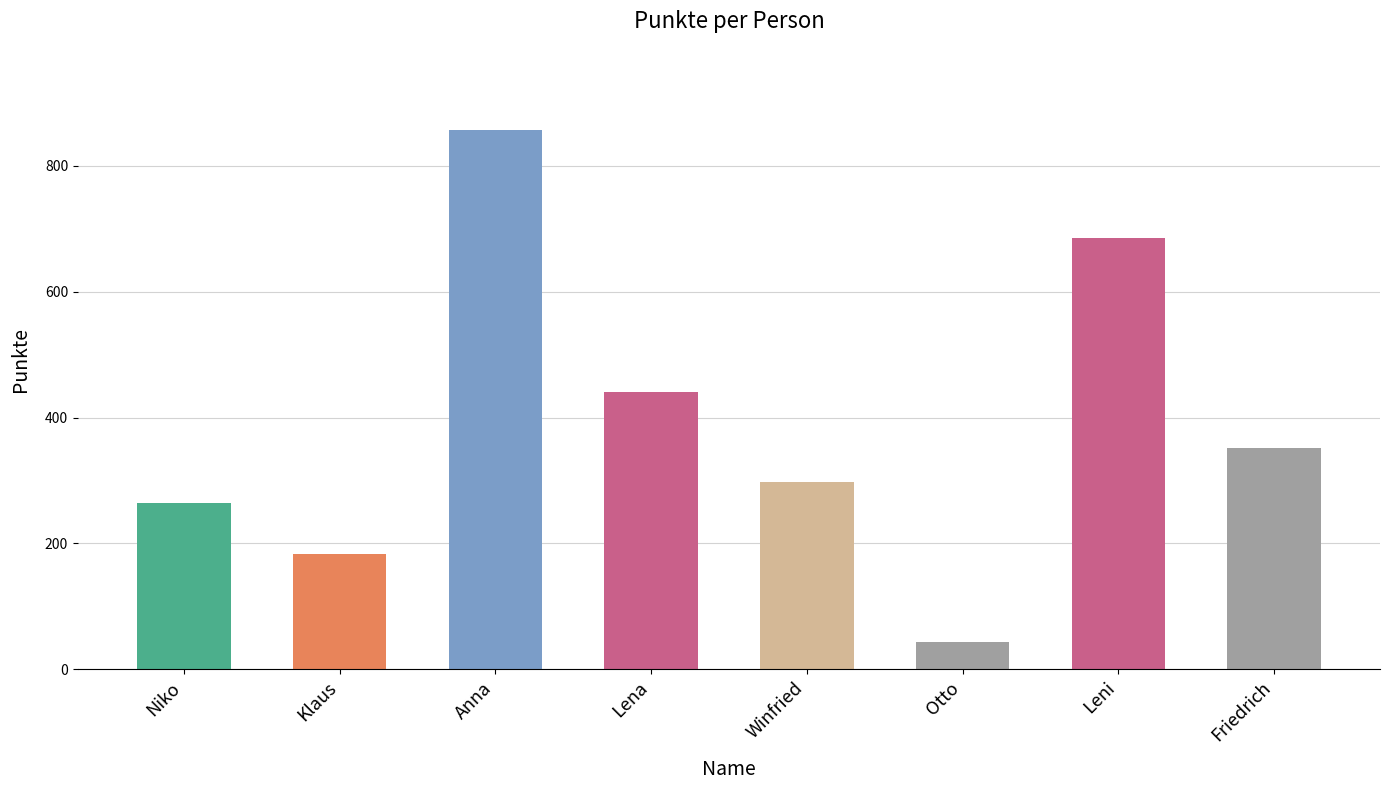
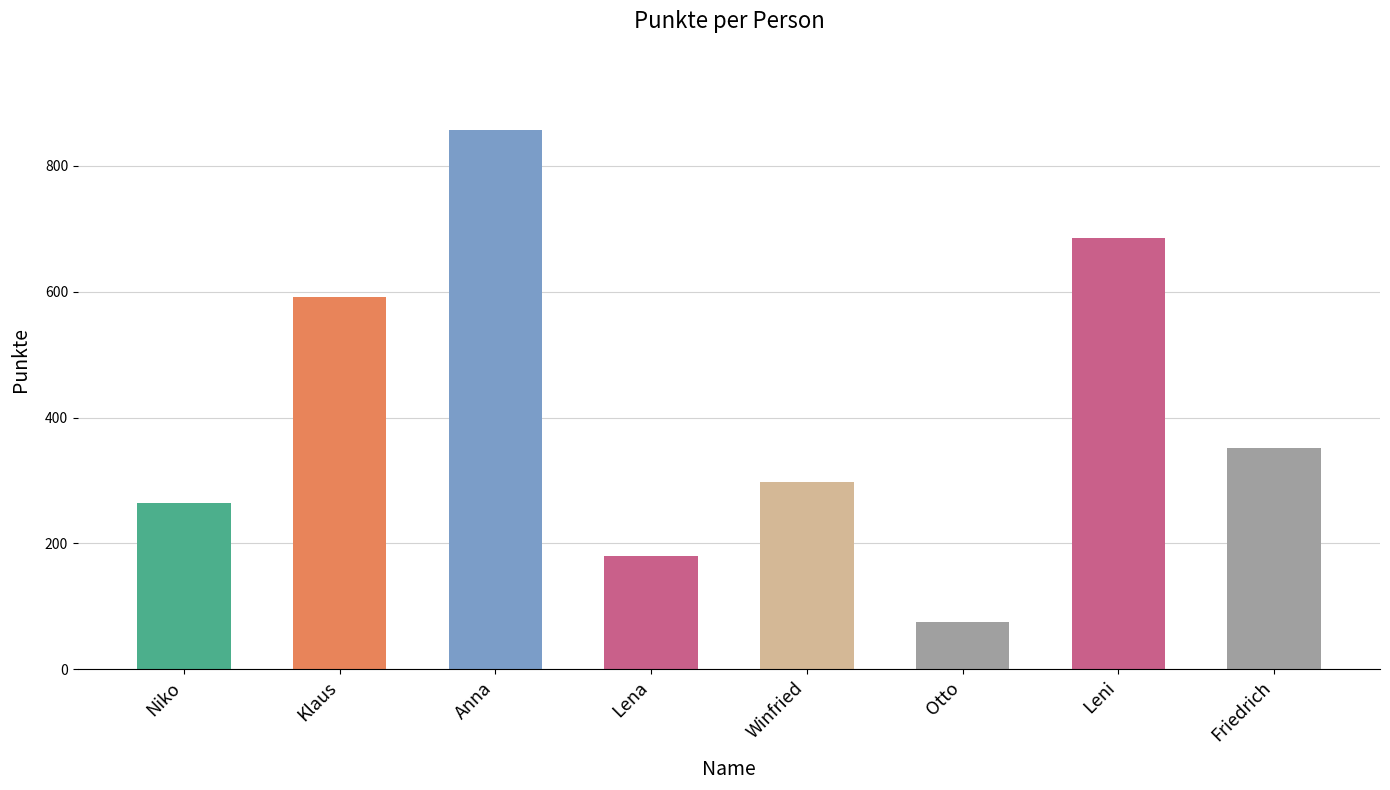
Klaus: 180 -> 590
Lena: 440 -> 180
Otto: 40 -> 80
